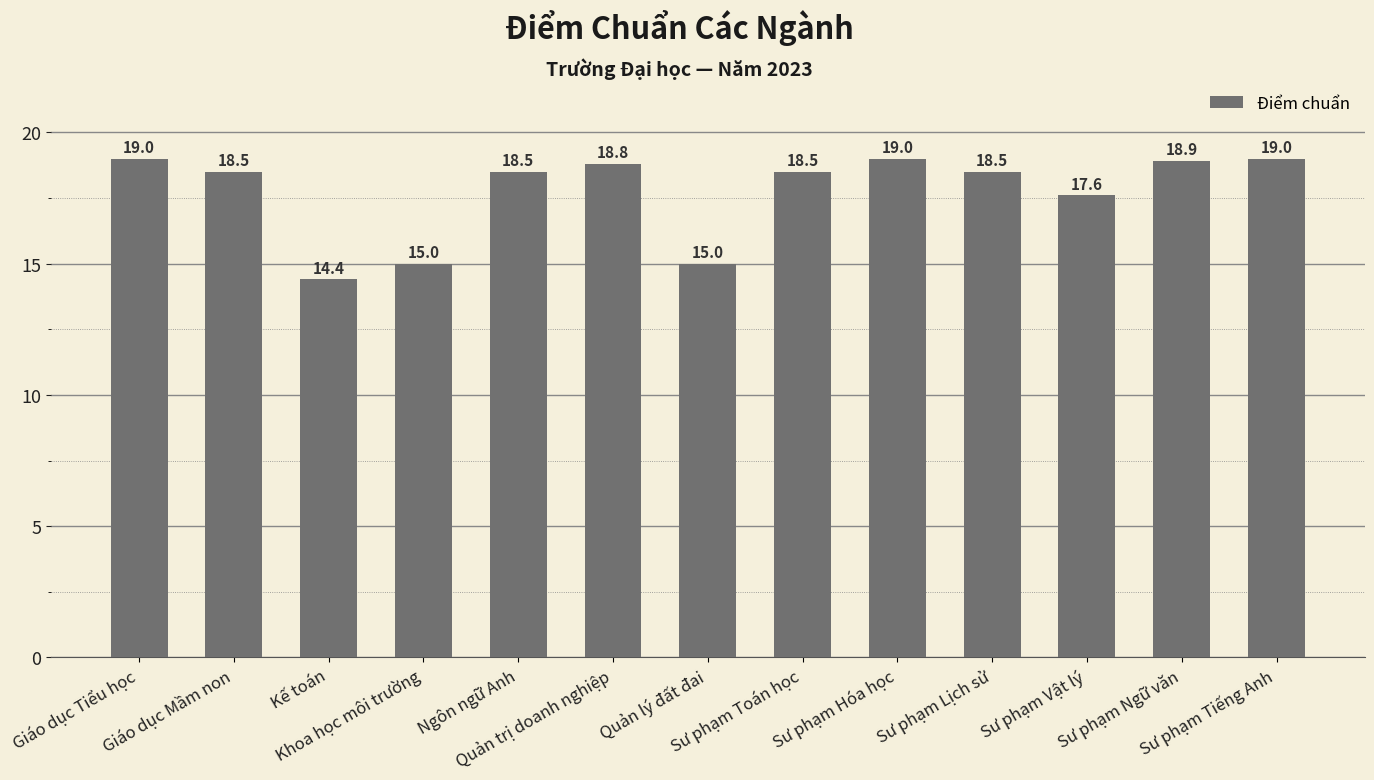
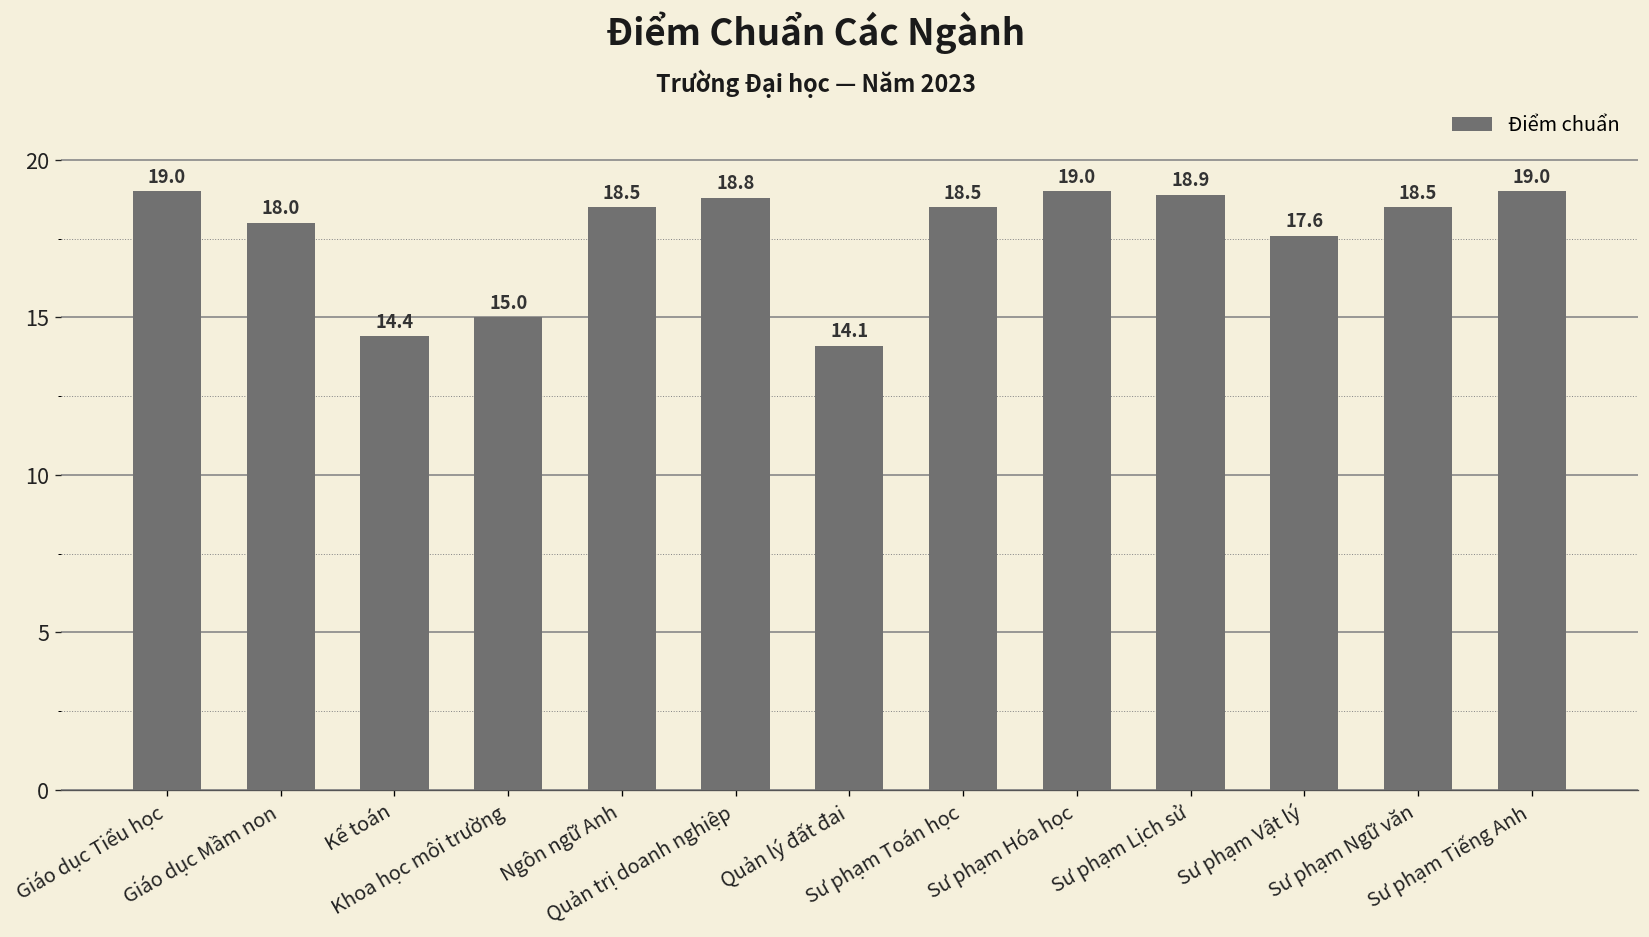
Giáo dục Mầm non: 18.5 -> 18.0
Quản lý đất đai: 15.0 -> 14.1
Sư phạm Lịch sử: 18.5 -> 18.9
Sư phạm Ngữ văn: 18.9 -> 18.5
